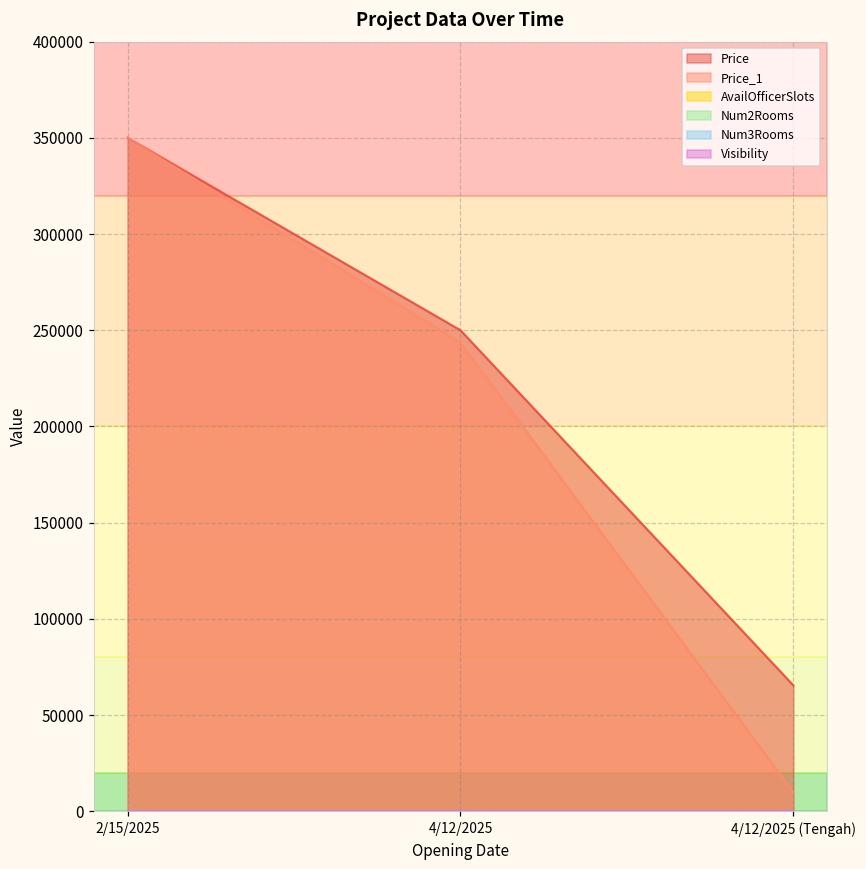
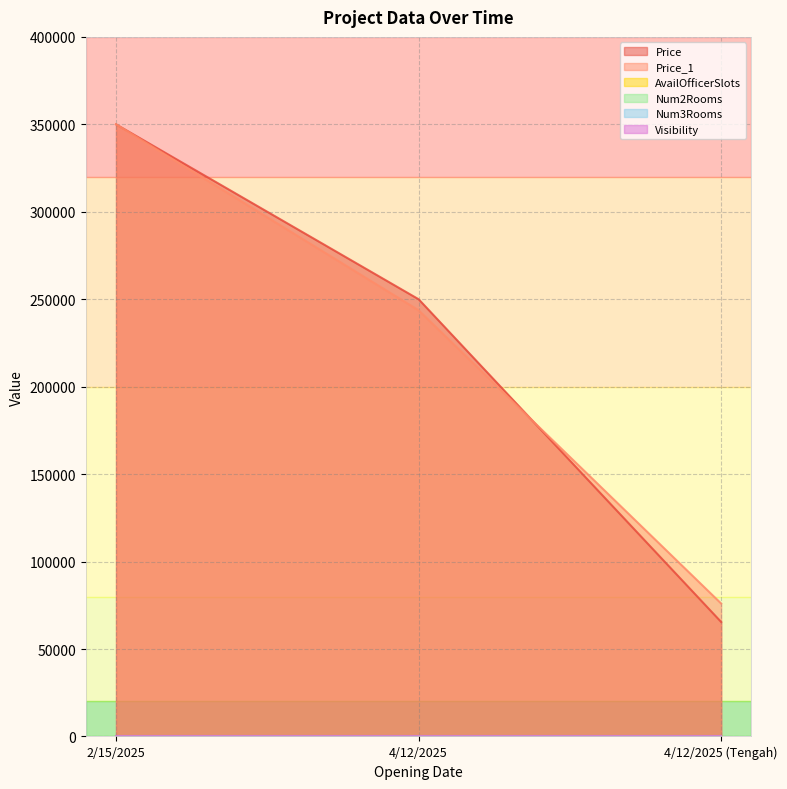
Price_1, 4/12/2025 (Tengah): 10000 -> 76000
